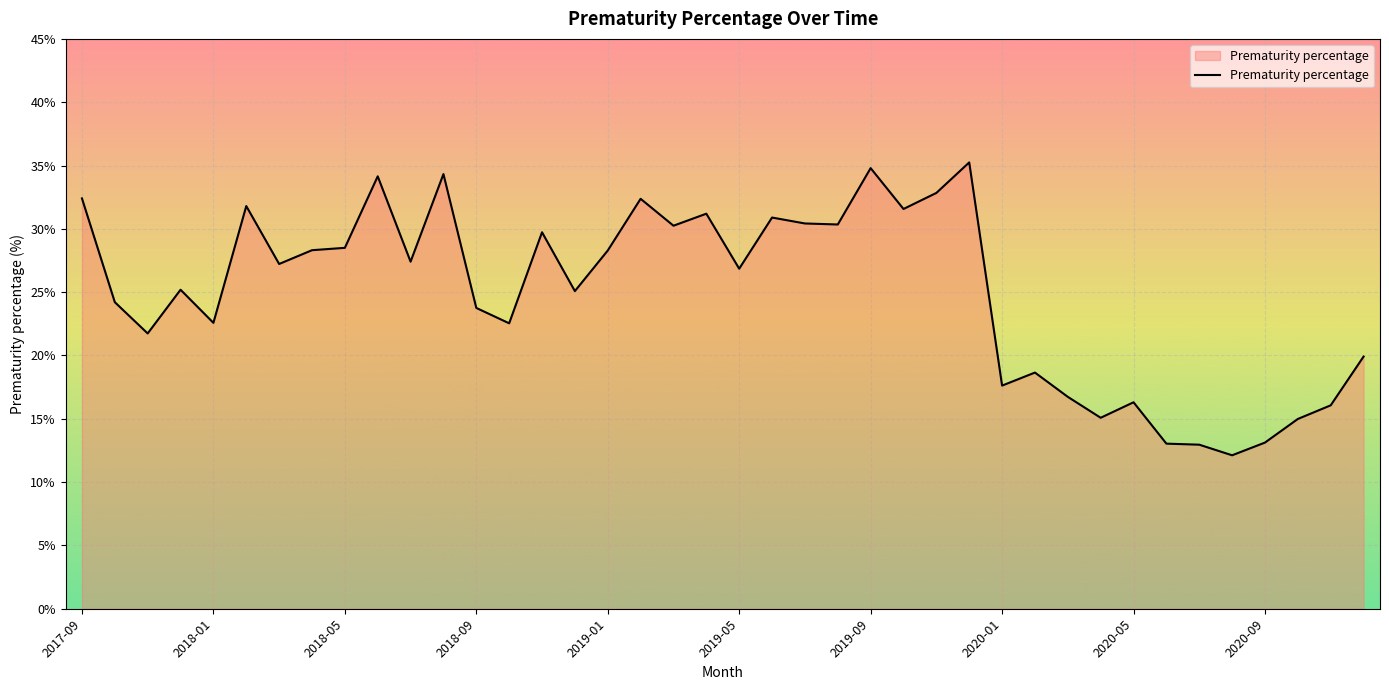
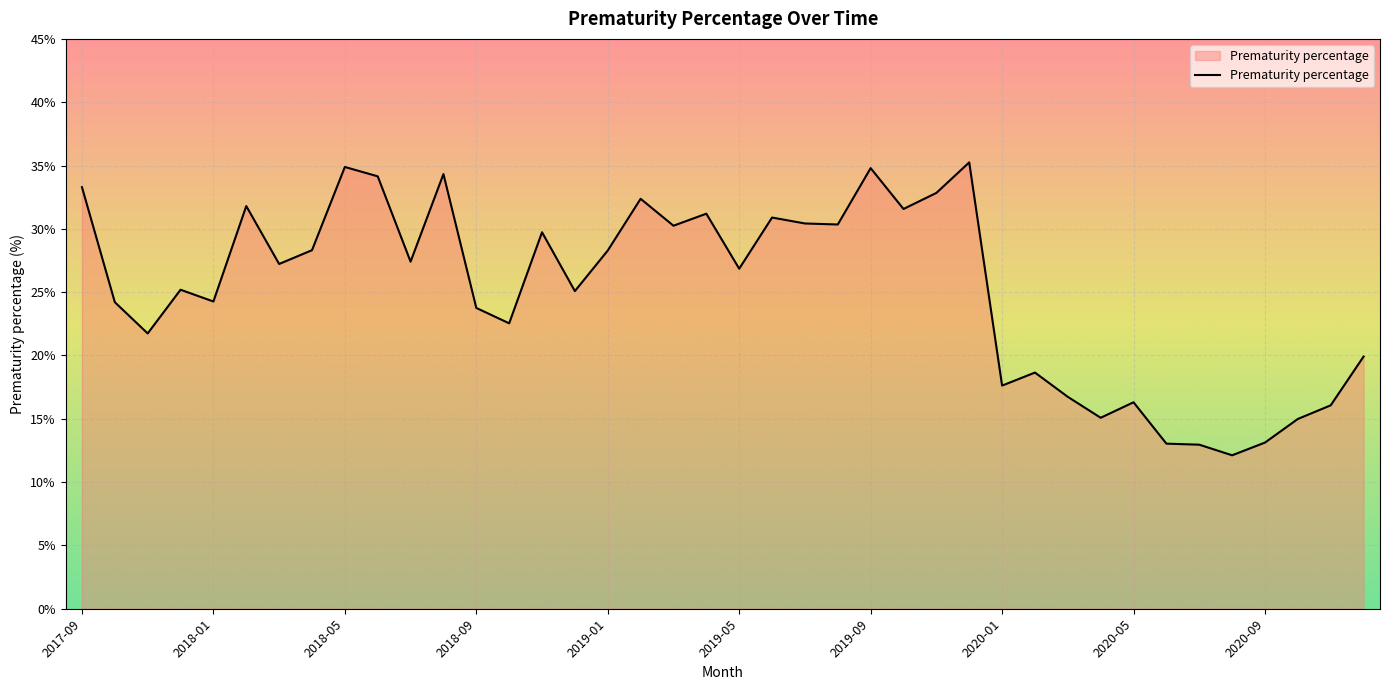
2017-09: 32.4% -> 33.3%
2018-01: 22.6% -> 24.3%
2018-05: 28.5% -> 34.9%
